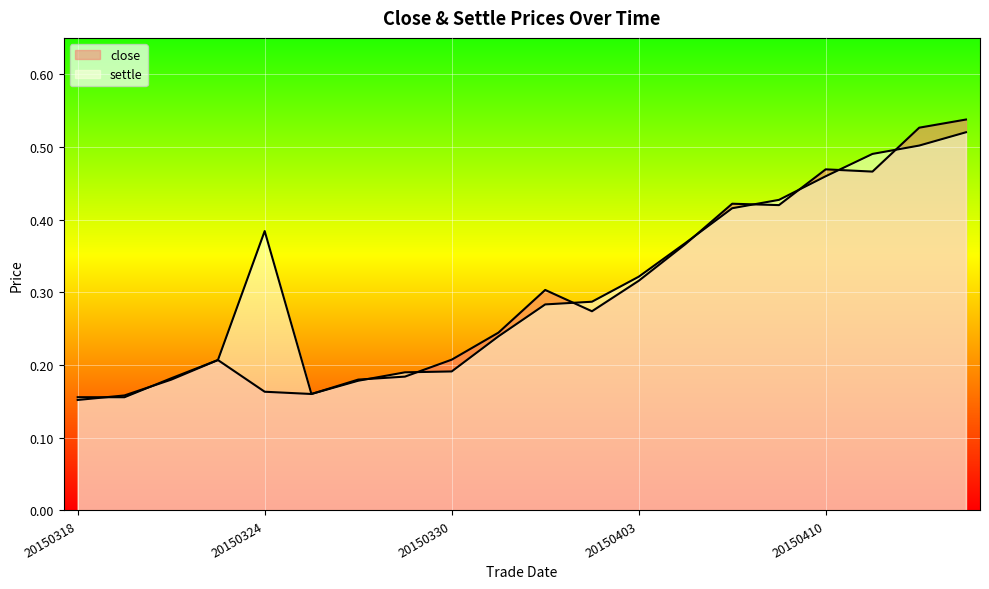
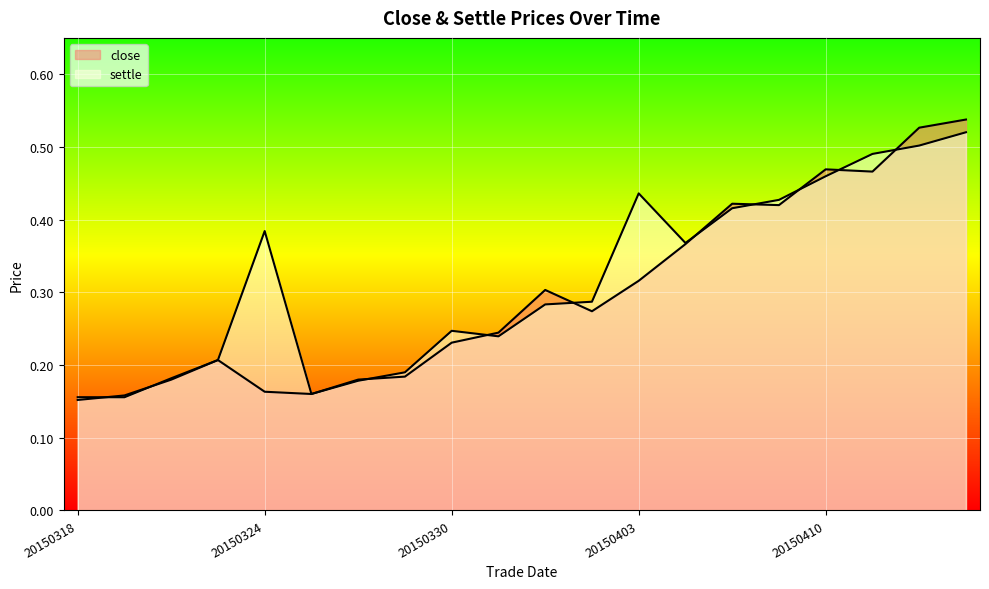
close, 20150330: 0.21 -> 0.23
settle, 20150330: 0.19 -> 0.25
settle, 20150403: 0.32 -> 0.44
